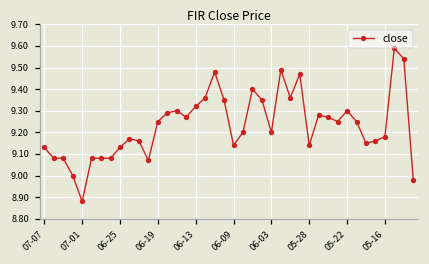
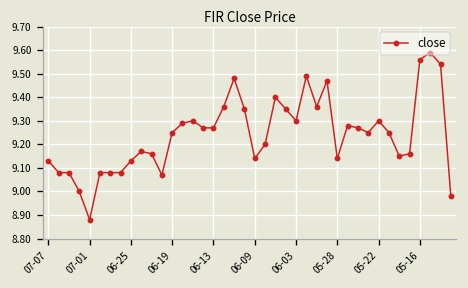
06-13: 9.32 -> 9.27
06-03: 9.2 -> 9.3
05-16: 9.18 -> 9.56
